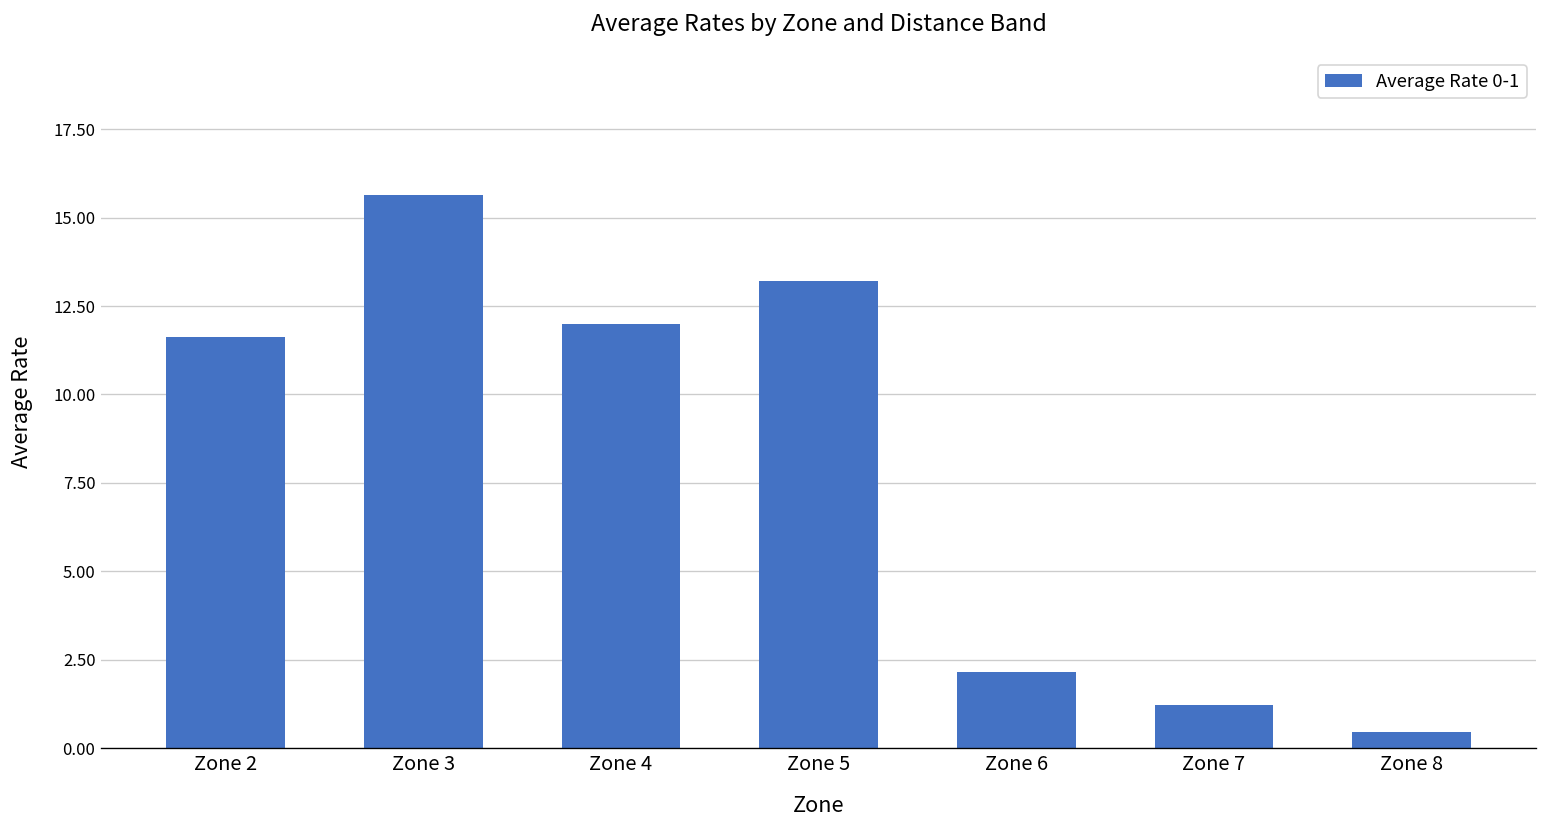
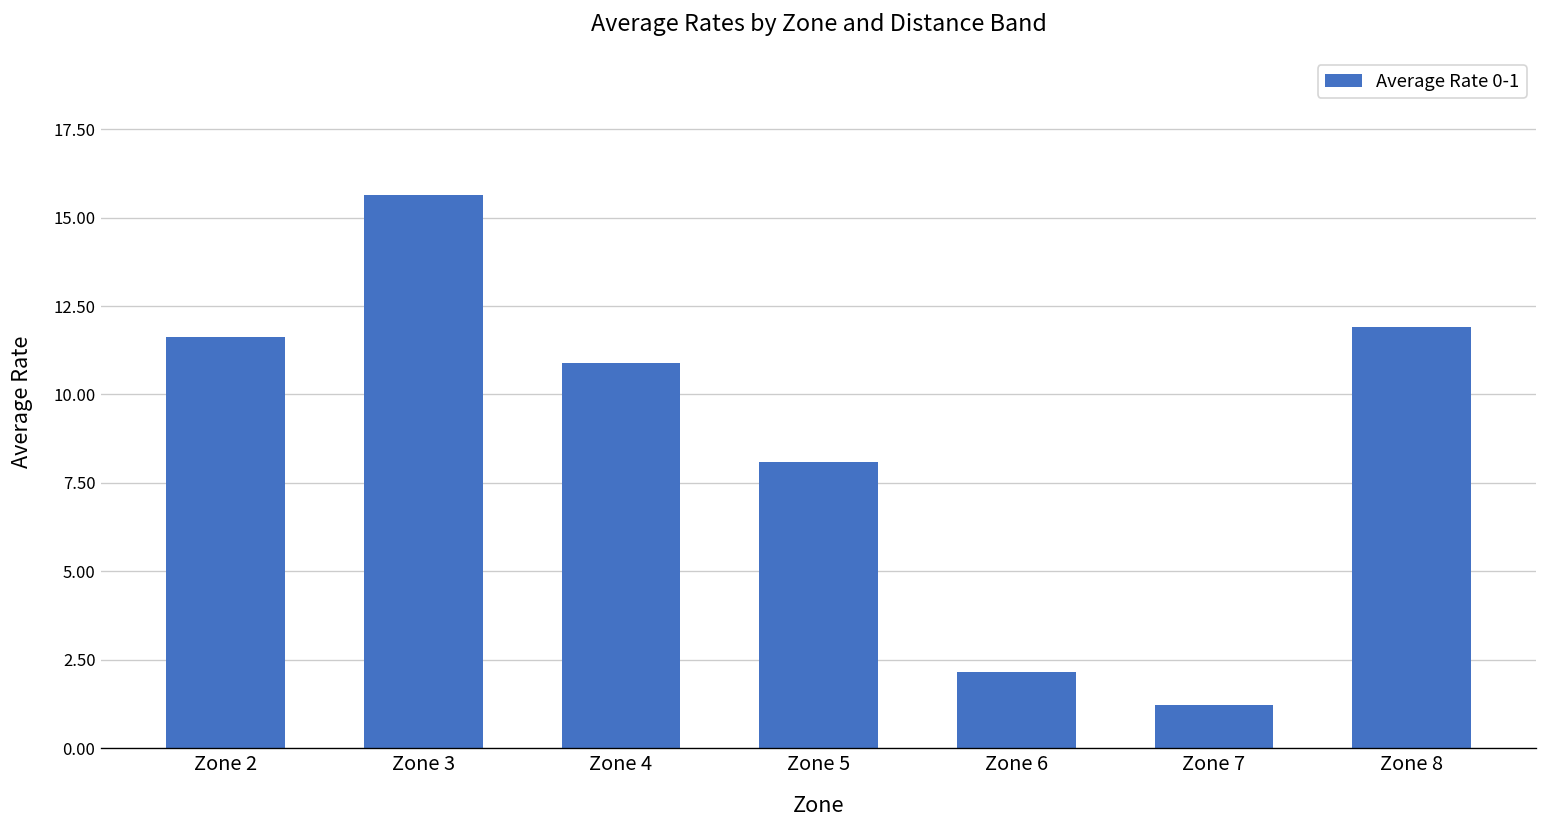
Zone 4: 12.0 -> 10.9
Zone 5: 13.2 -> 8.1
Zone 8: 0.5 -> 11.9
